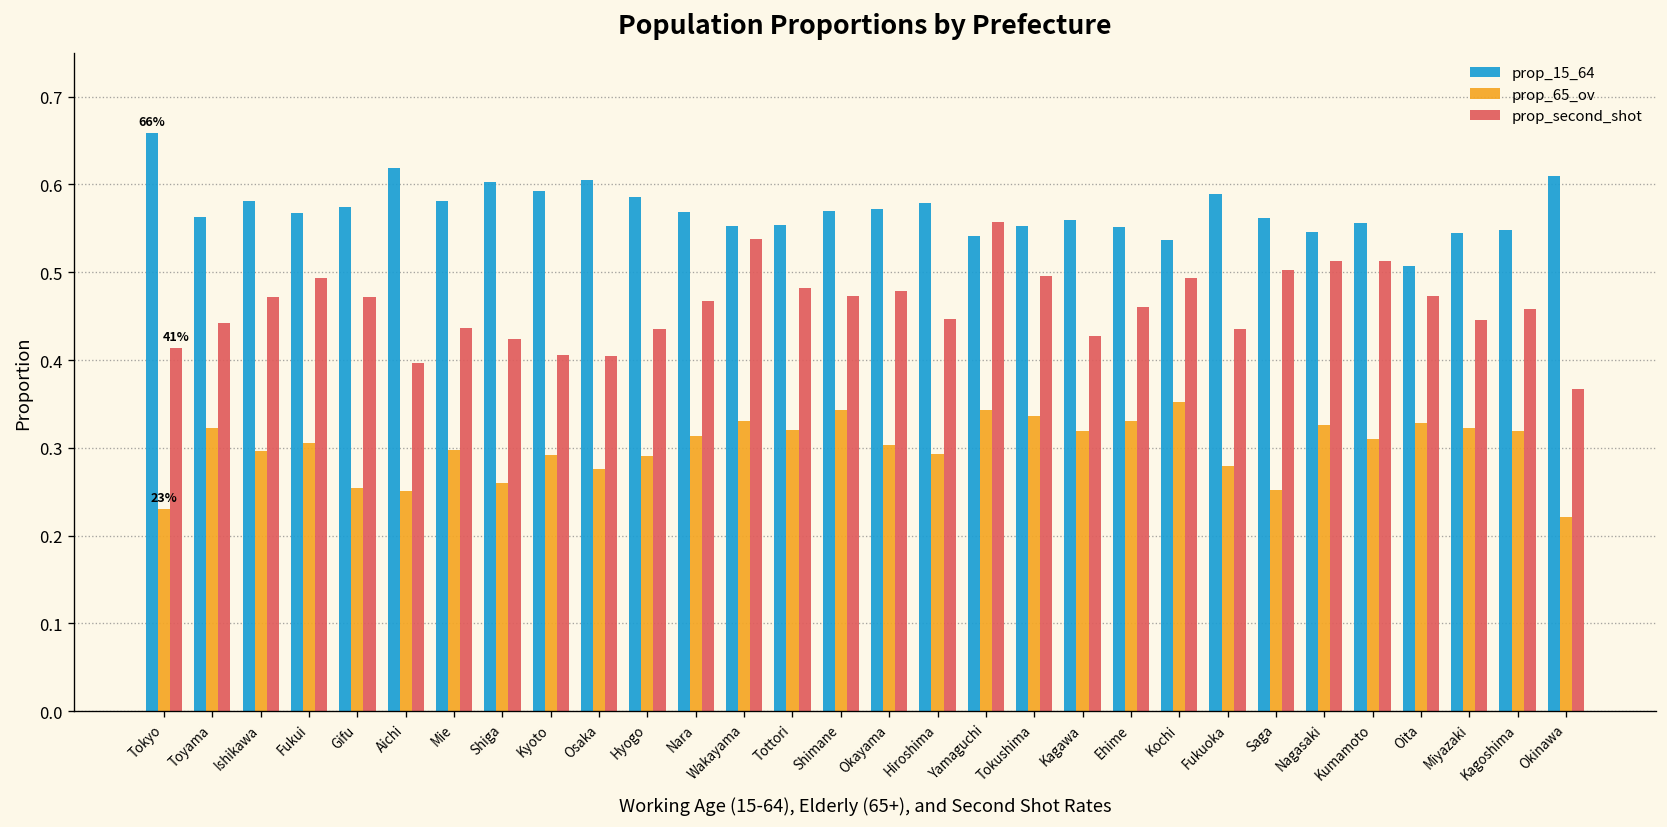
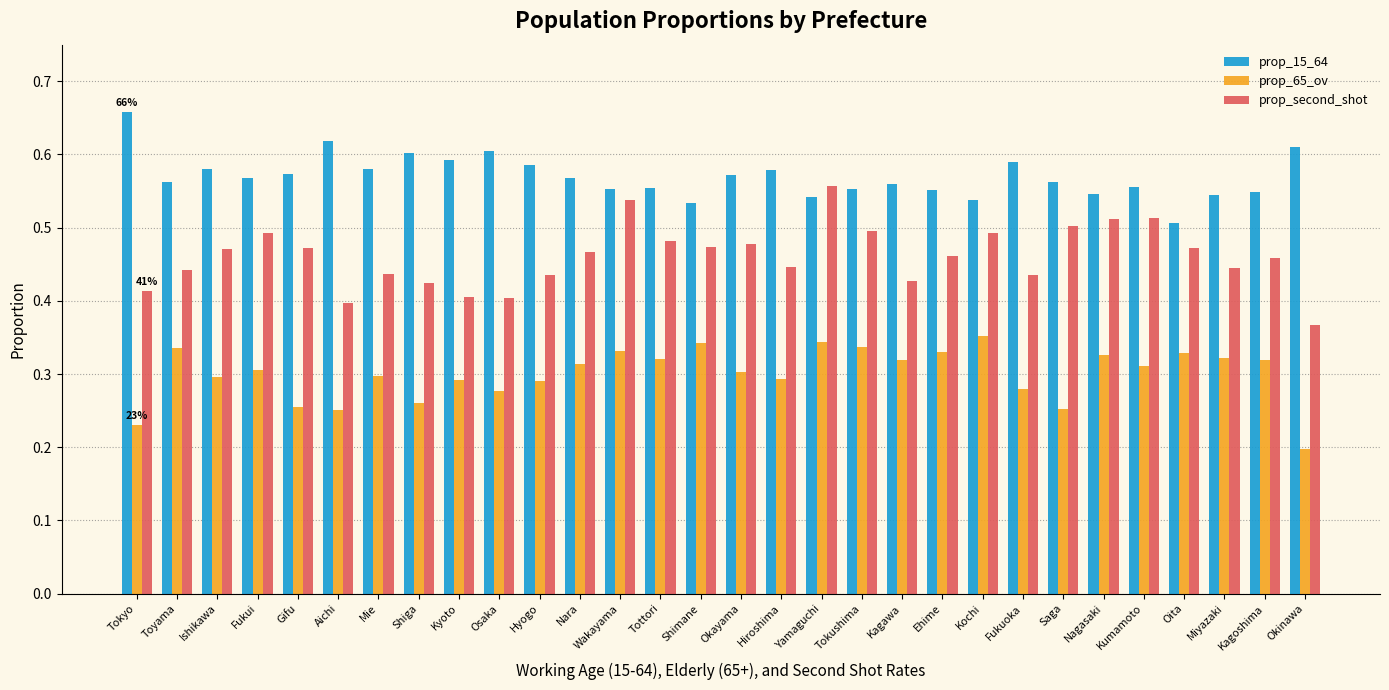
prop_65_ov, Toyama: 0.32 -> 0.34
prop_15_64, Shimane: 0.57 -> 0.53
prop_65_ov, Okinawa: 0.22 -> 0.20
